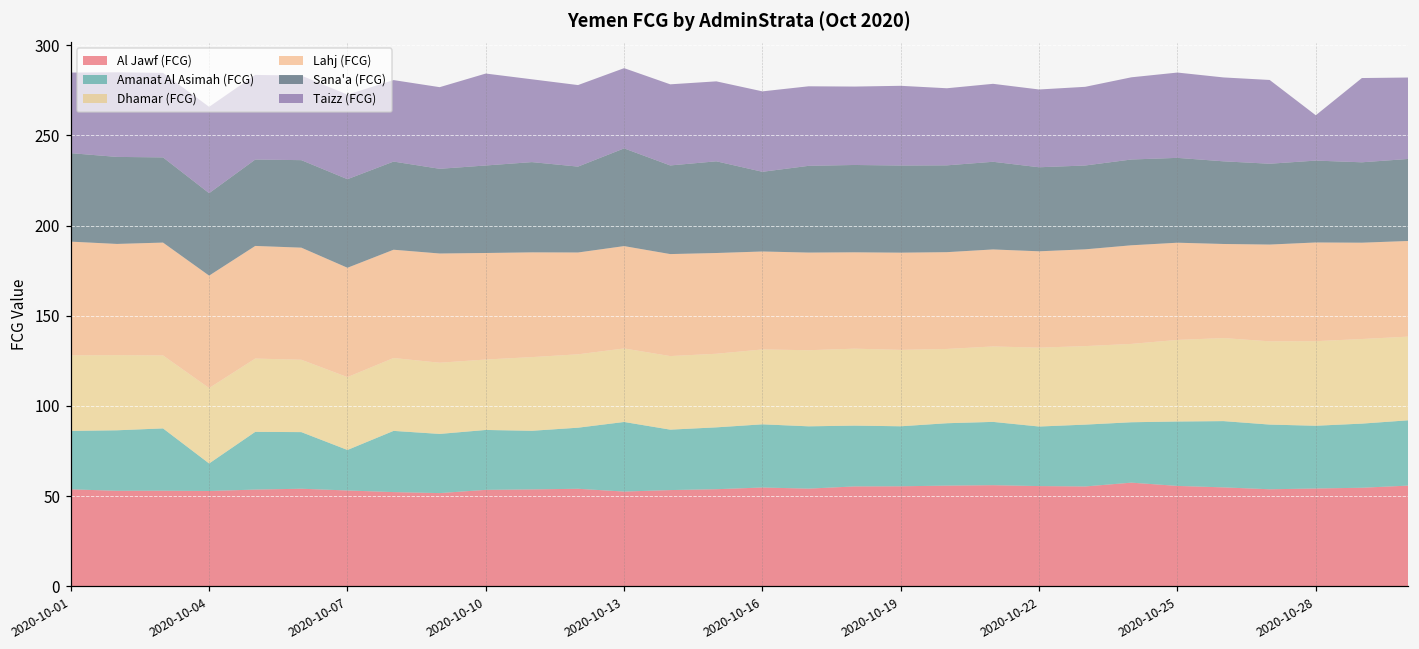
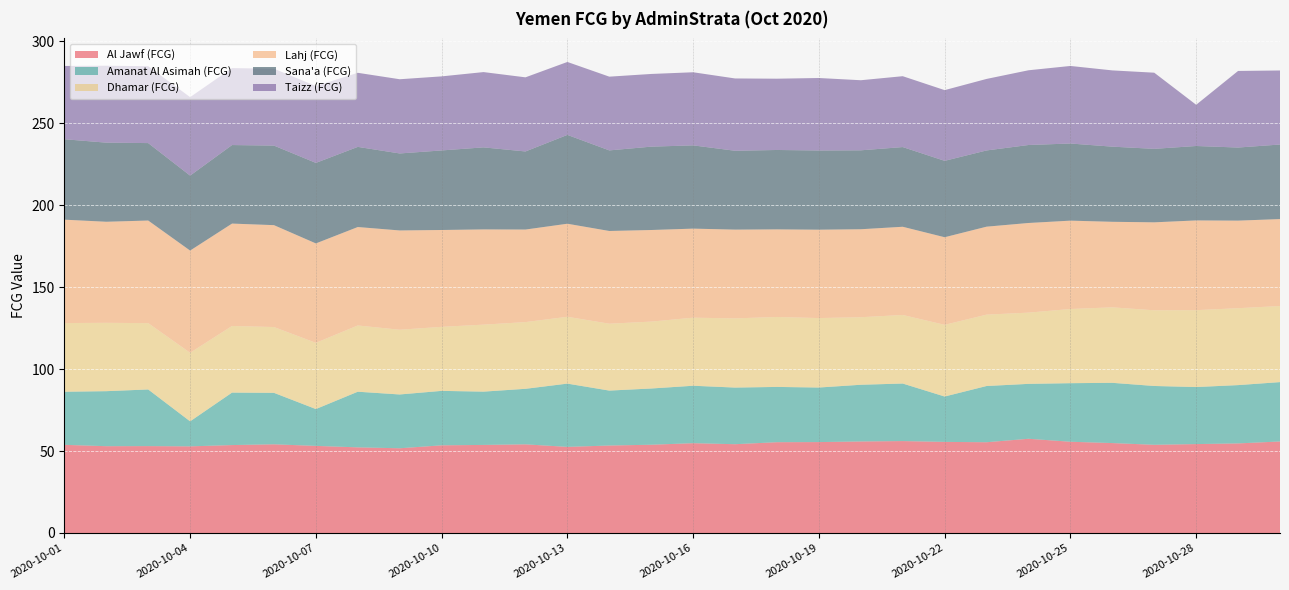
Taizz (FCG), 2020-10-10: 51 -> 45
Sana'a (FCG), 2020-10-16: 44 -> 51
Amanat Al Asimah (FCG), 2020-10-22: 33 -> 28
